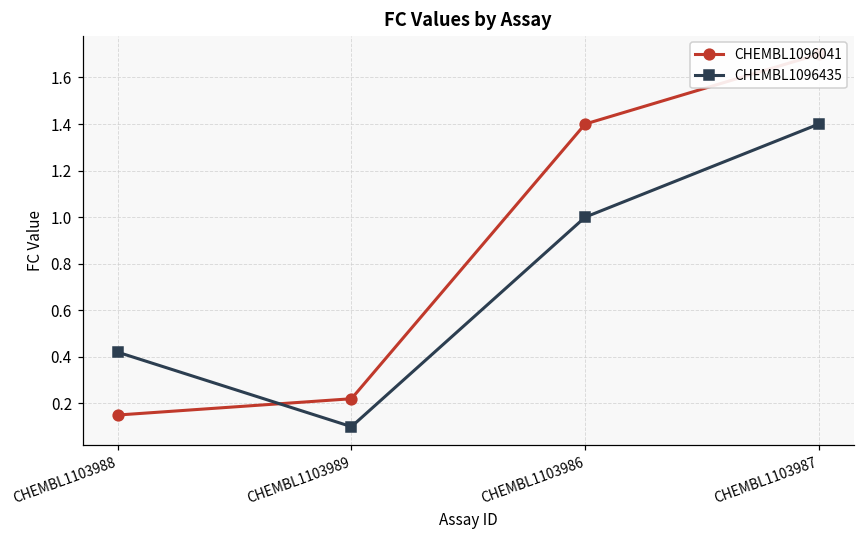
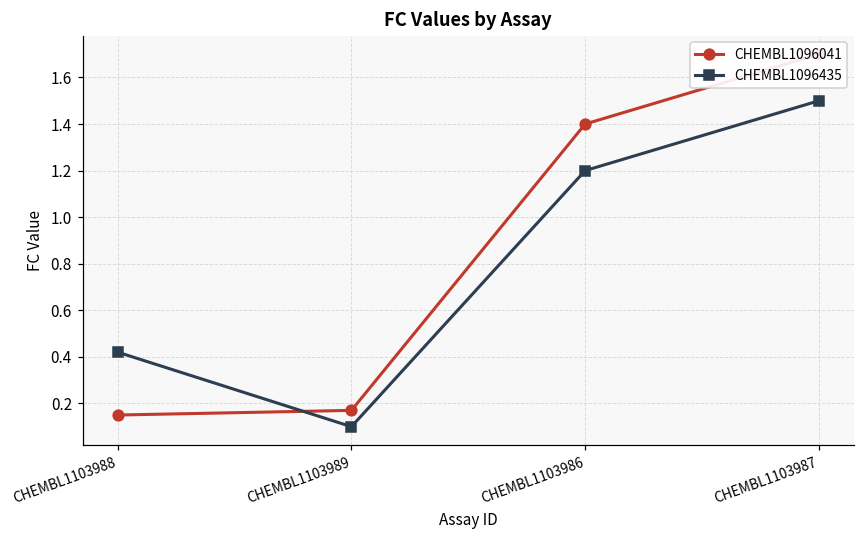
CHEMBL1096041, CHEMBL1103989: 0.22 -> 0.17
CHEMBL1096435, CHEMBL1103986: 1.0 -> 1.2
CHEMBL1096435, CHEMBL1103987: 1.4 -> 1.5
